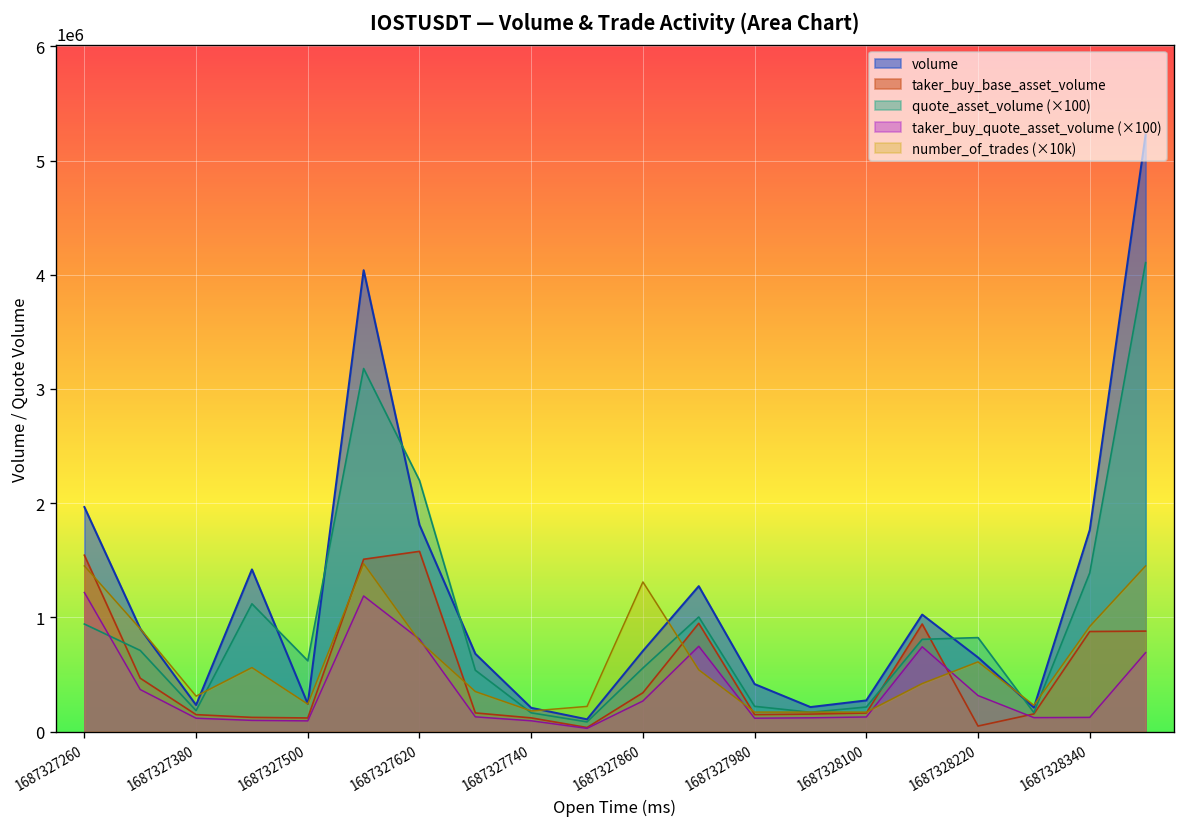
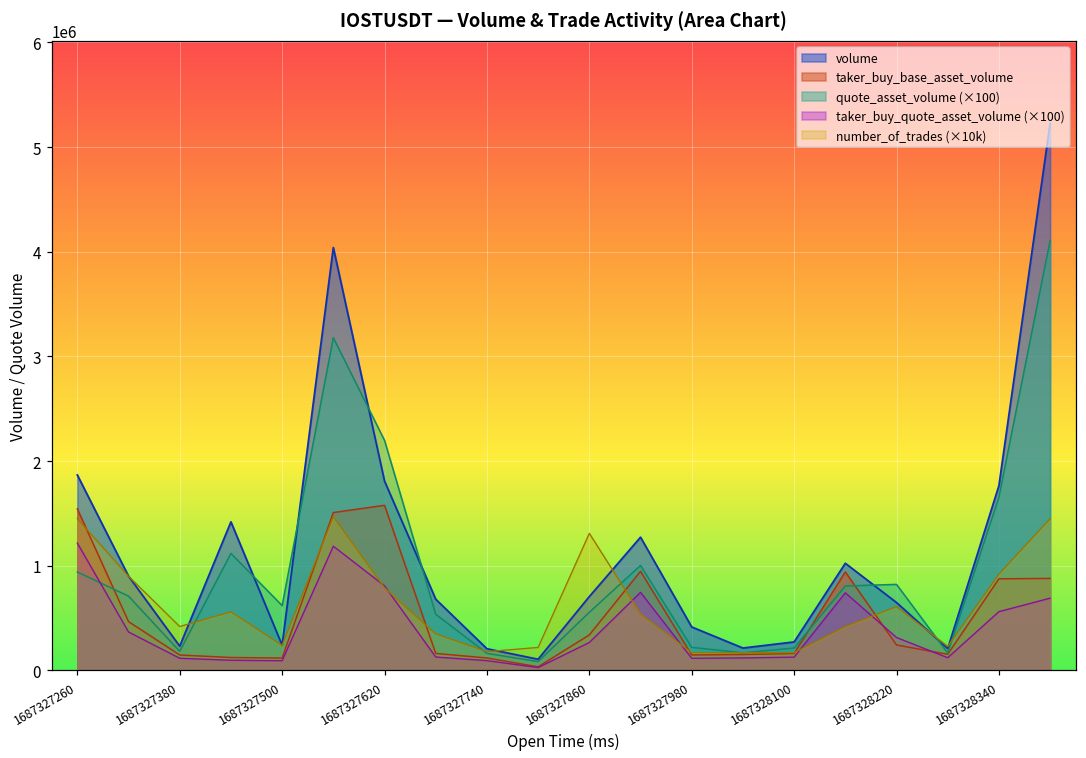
volume, 1687327260: 2000000 -> 1900000
number_of_trades (×10k), 1687327380: 300000 -> 400000
taker_buy_base_asset_volume, 1687328220: 0 -> 200000
quote_asset_volume (×100), 1687328340: 1400000 -> 1700000
taker_buy_quote_asset_volume (×100), 1687328340: 100000 -> 600000
